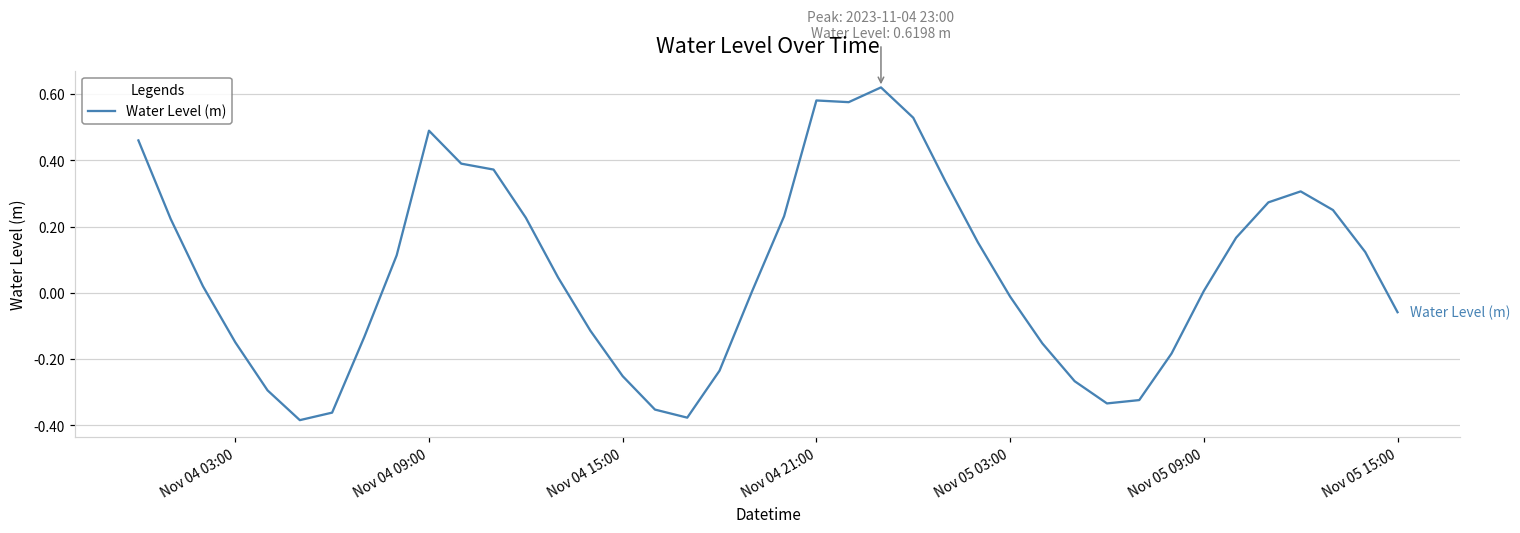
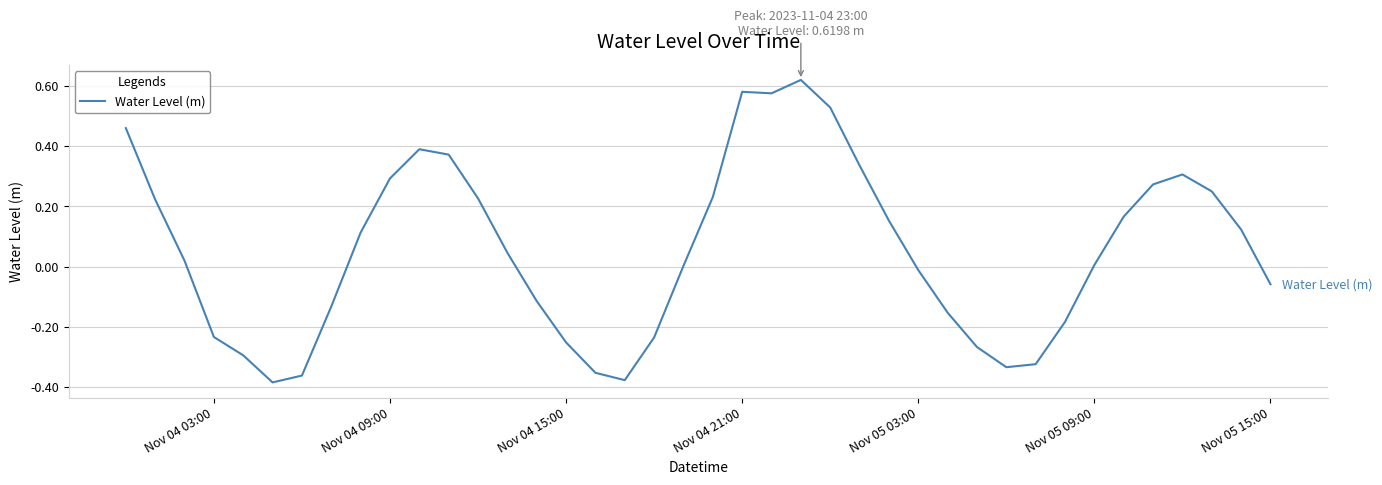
Nov 04 03:00: -0.15 -> -0.23
Nov 04 09:00: 0.49 -> 0.29
